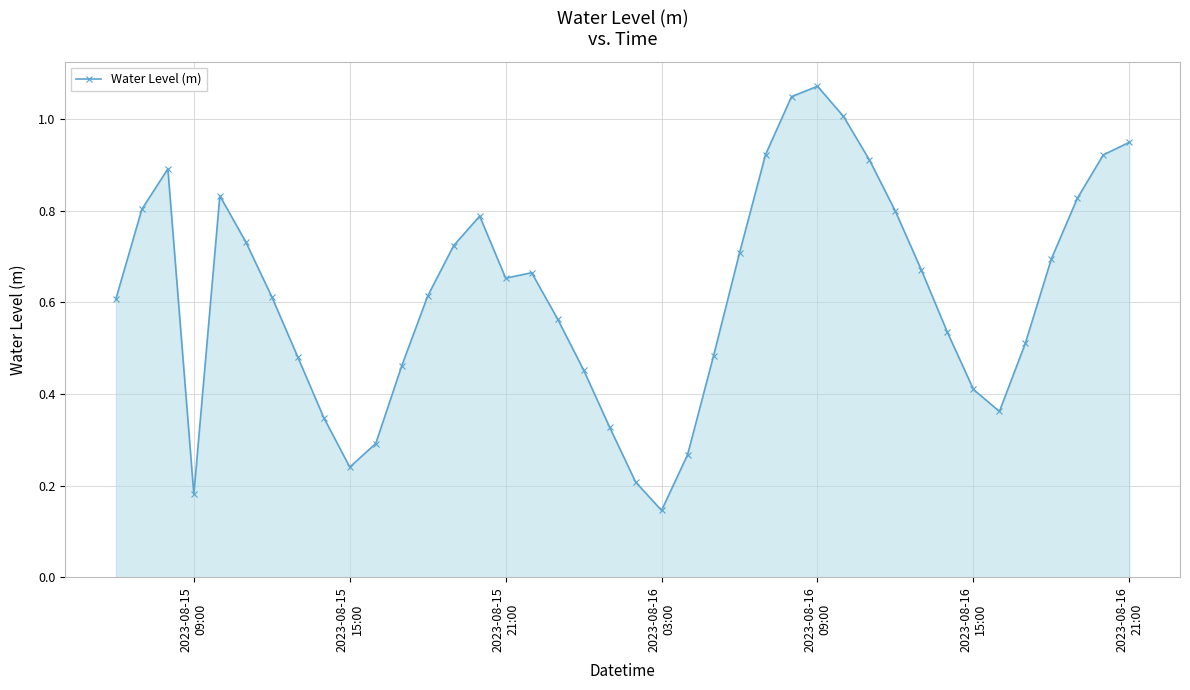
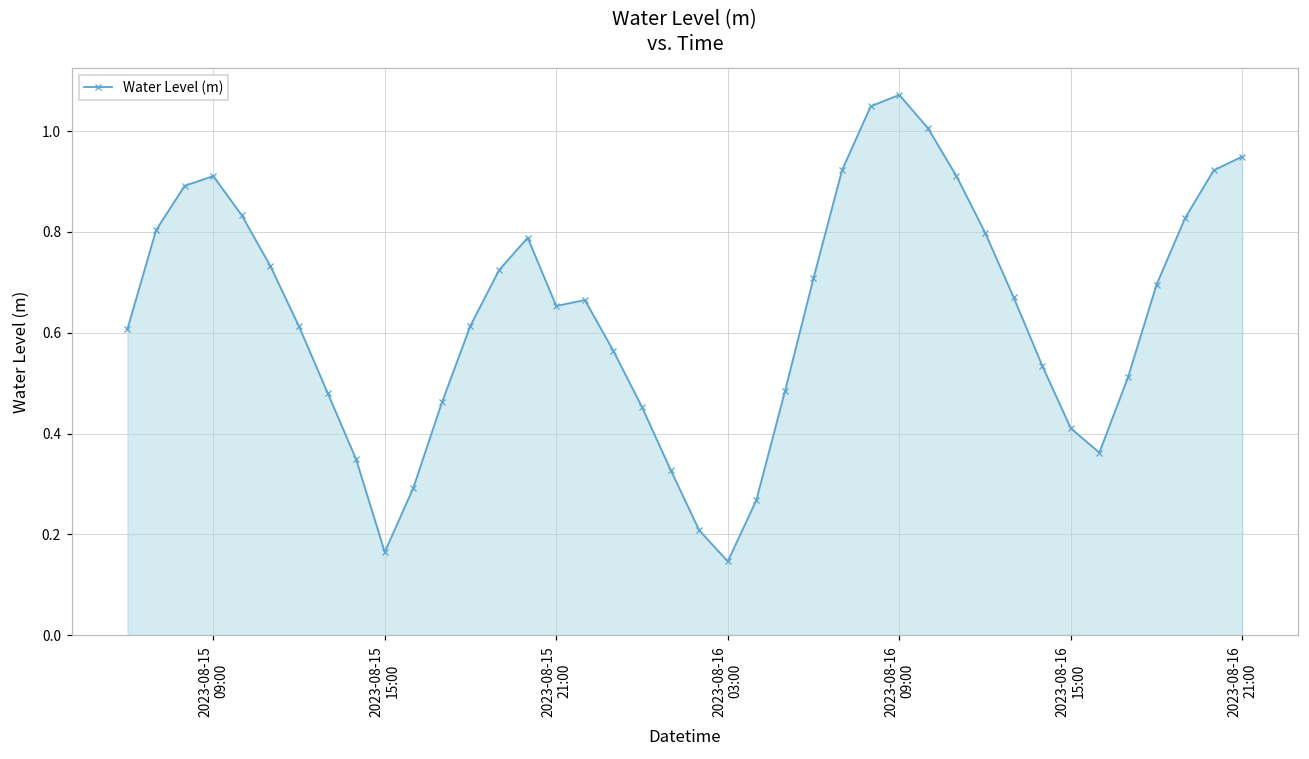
2023-08-15 09:00: 0.18 -> 0.91
2023-08-15 15:00: 0.24 -> 0.16
